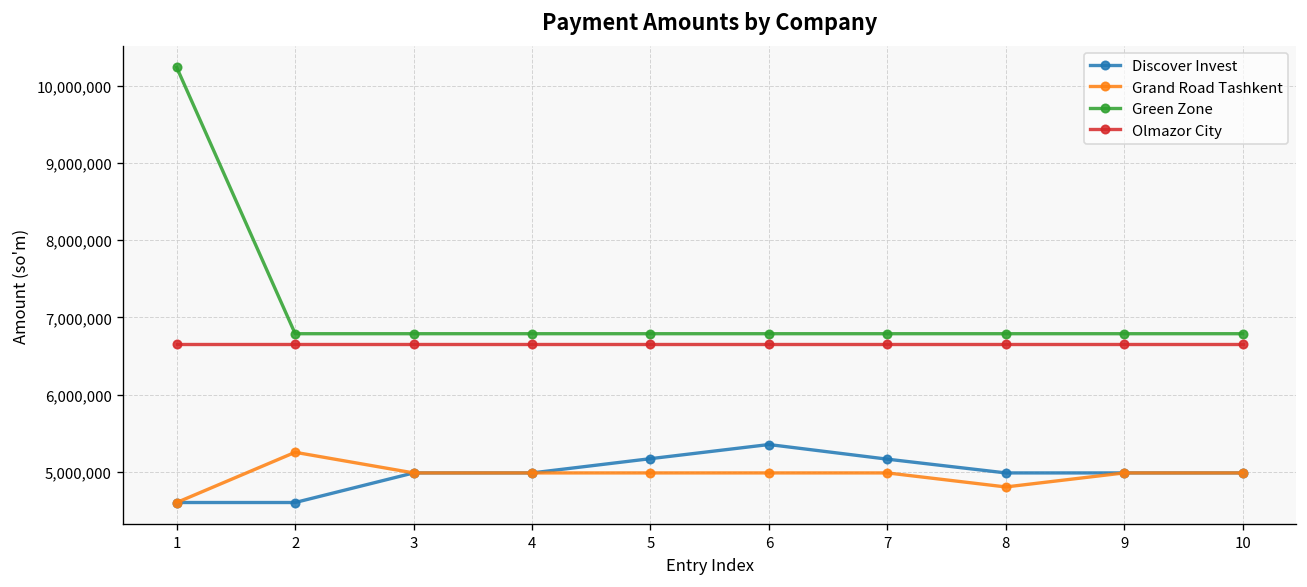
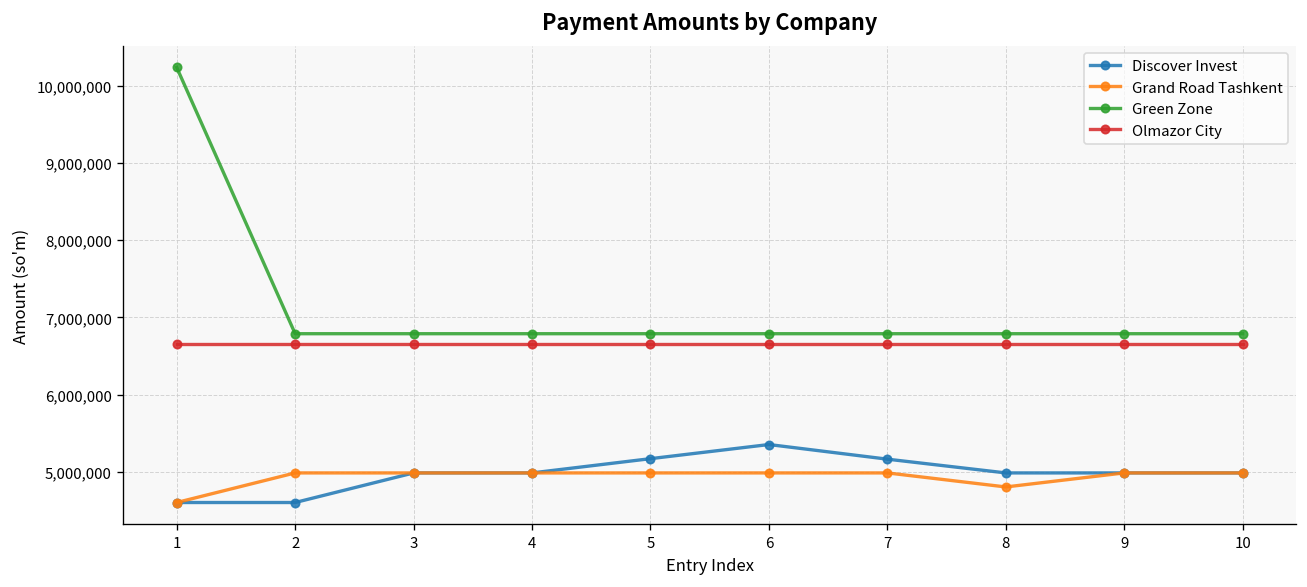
Grand Road Tashkent, 2: 5,300,000 -> 5,000,000
